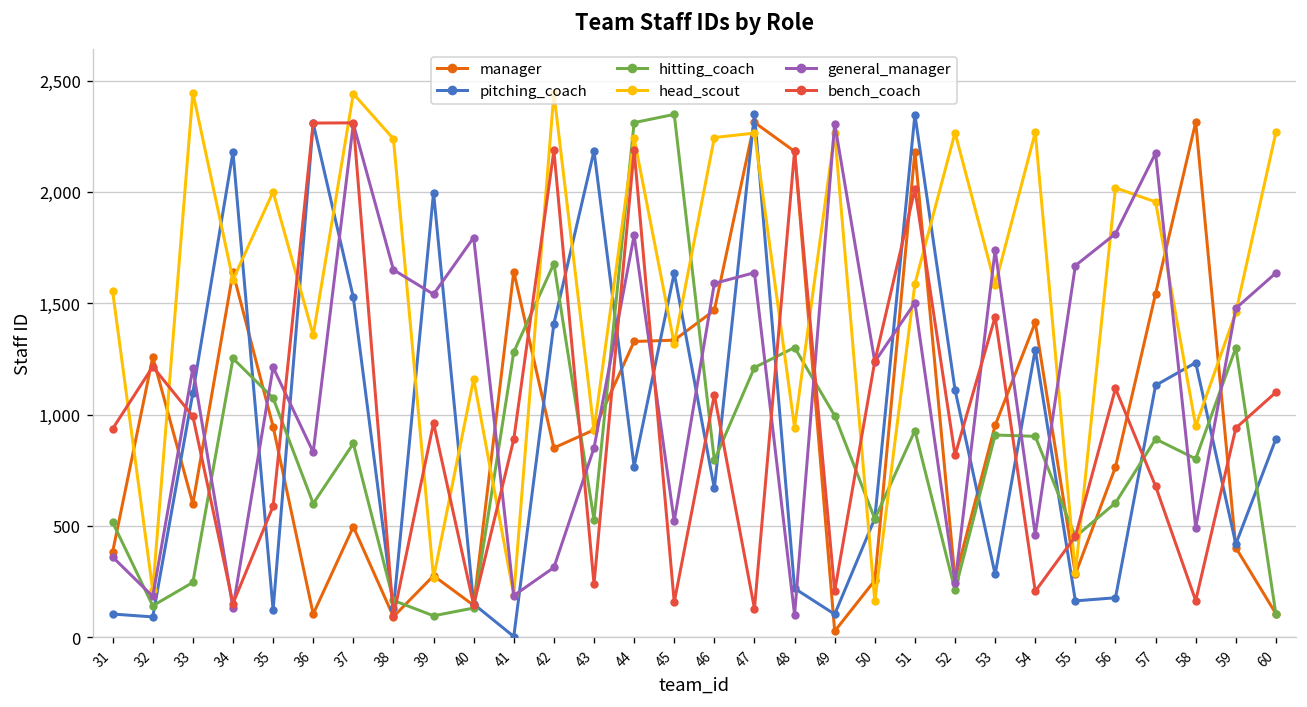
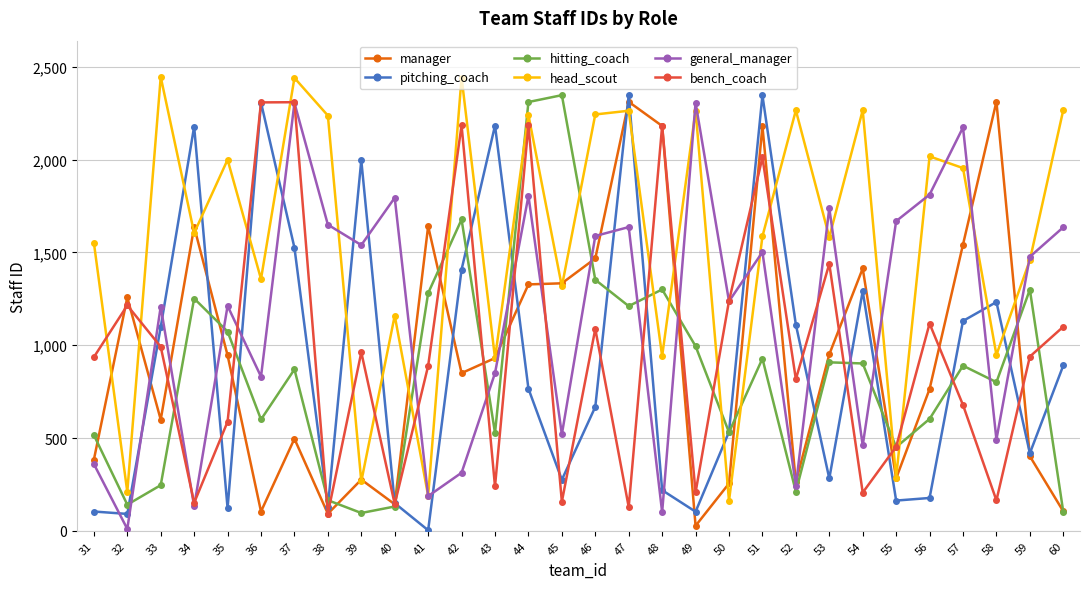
general_manager, 32: 180 -> 10
pitching_coach, 45: 1,640 -> 280
hitting_coach, 46: 790 -> 1,350
